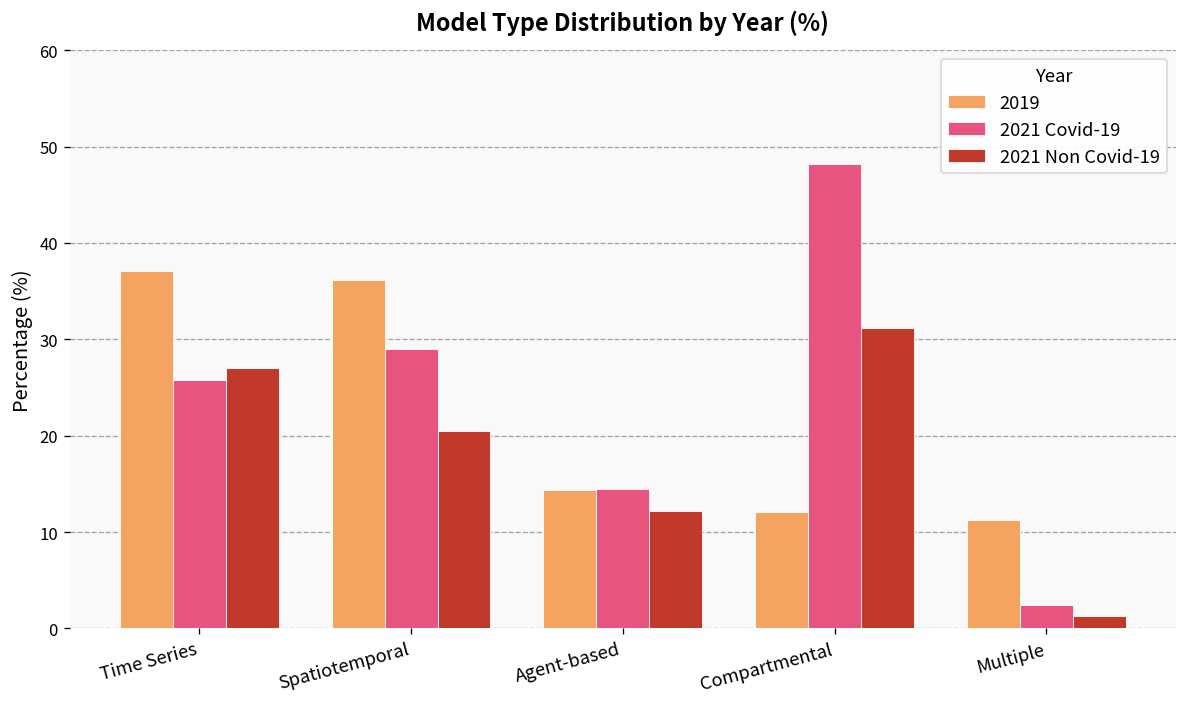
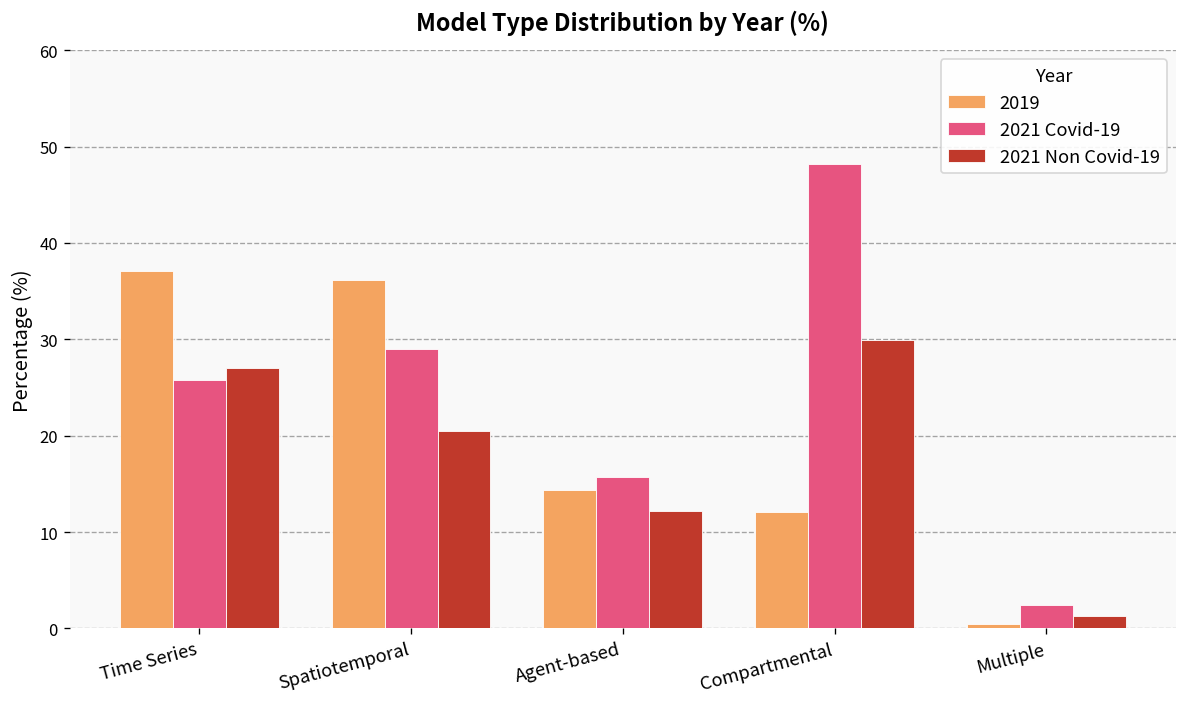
2021 Covid-19, Agent-based: 14 -> 16
2021 Non Covid-19, Compartmental: 31 -> 30
2019, Multiple: 11 -> 0
